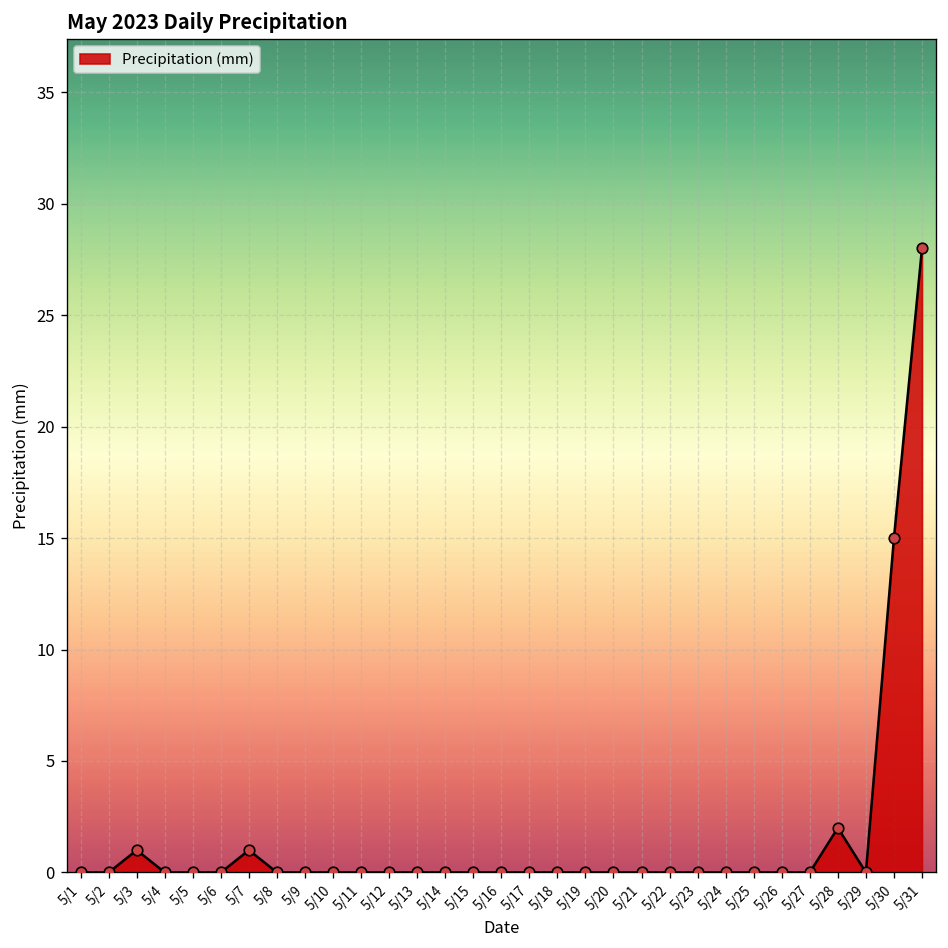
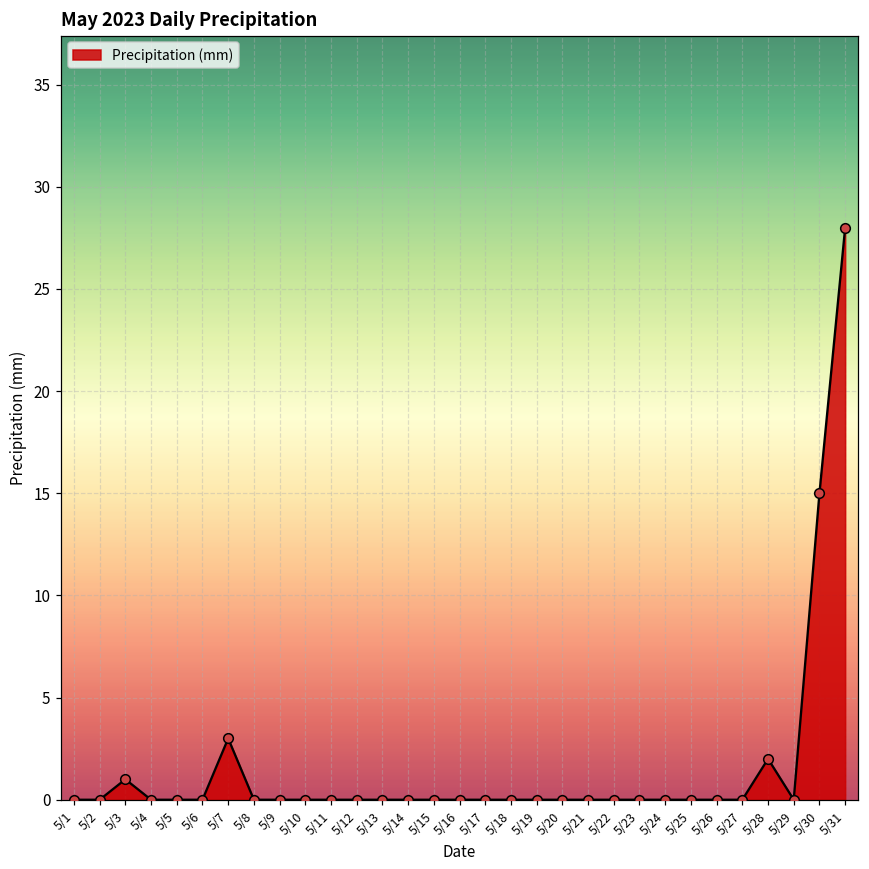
5/7: 1 -> 3
